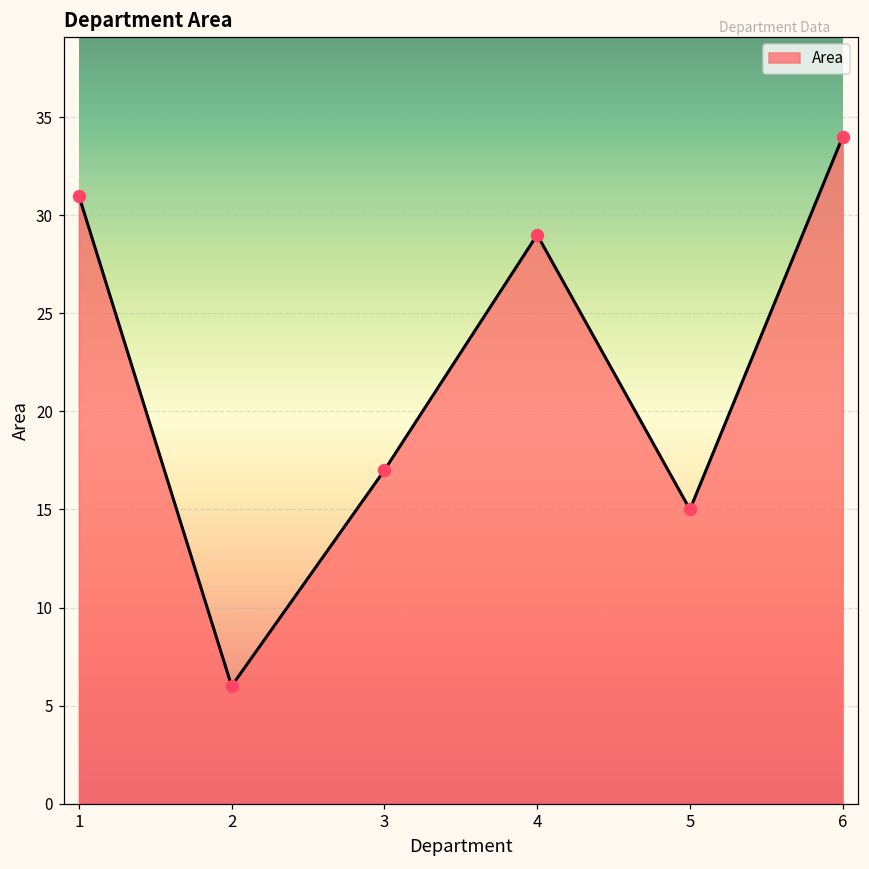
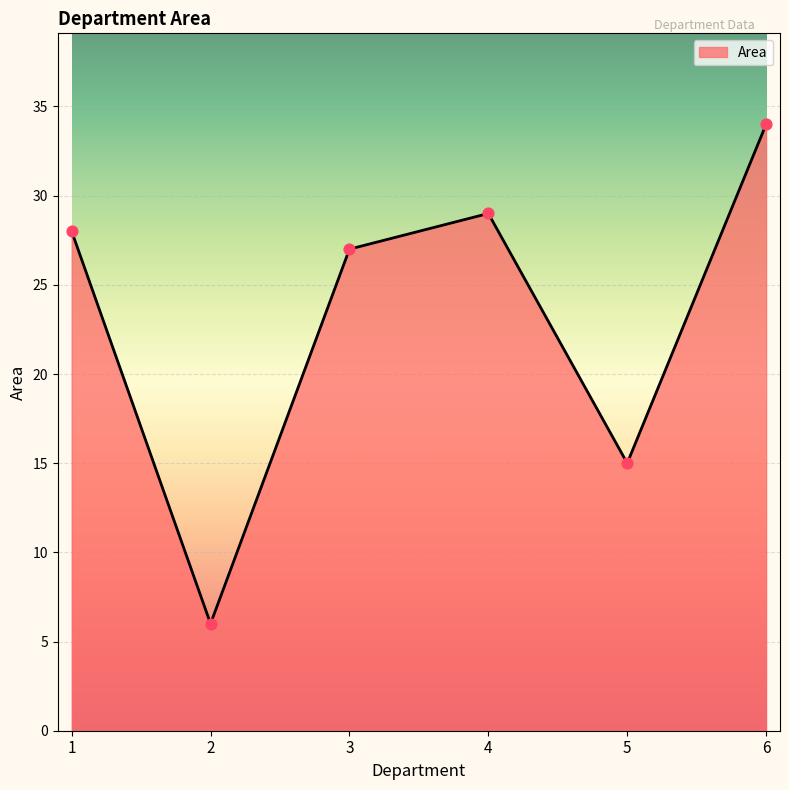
1: 31 -> 28
3: 17 -> 27
